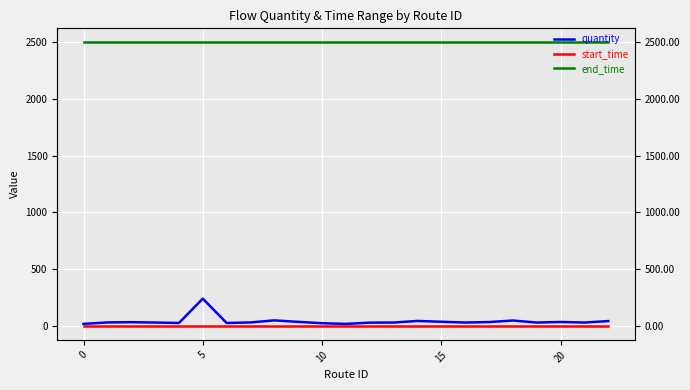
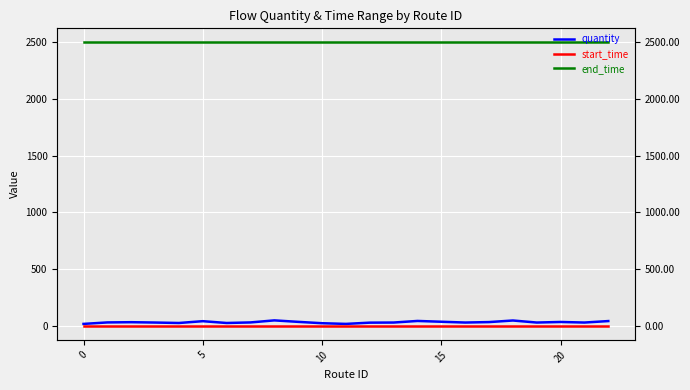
quantity, 5: 240 -> 40
